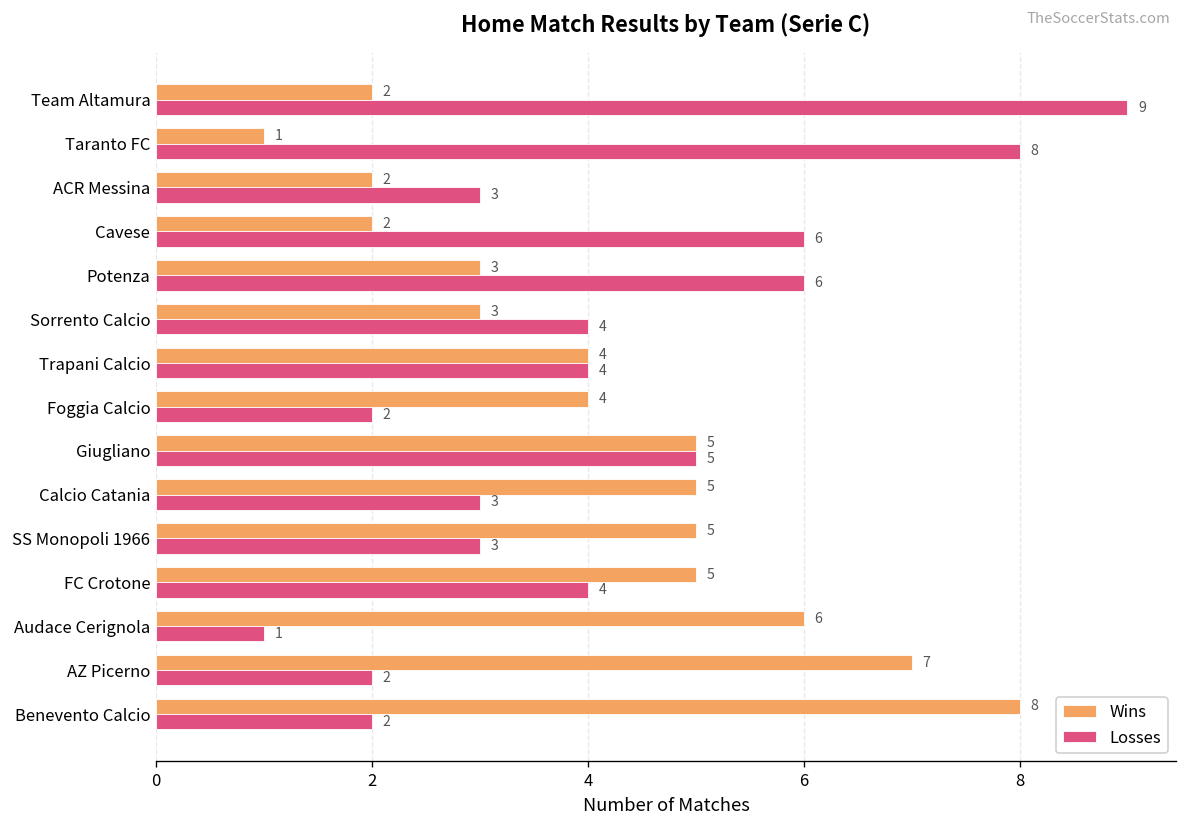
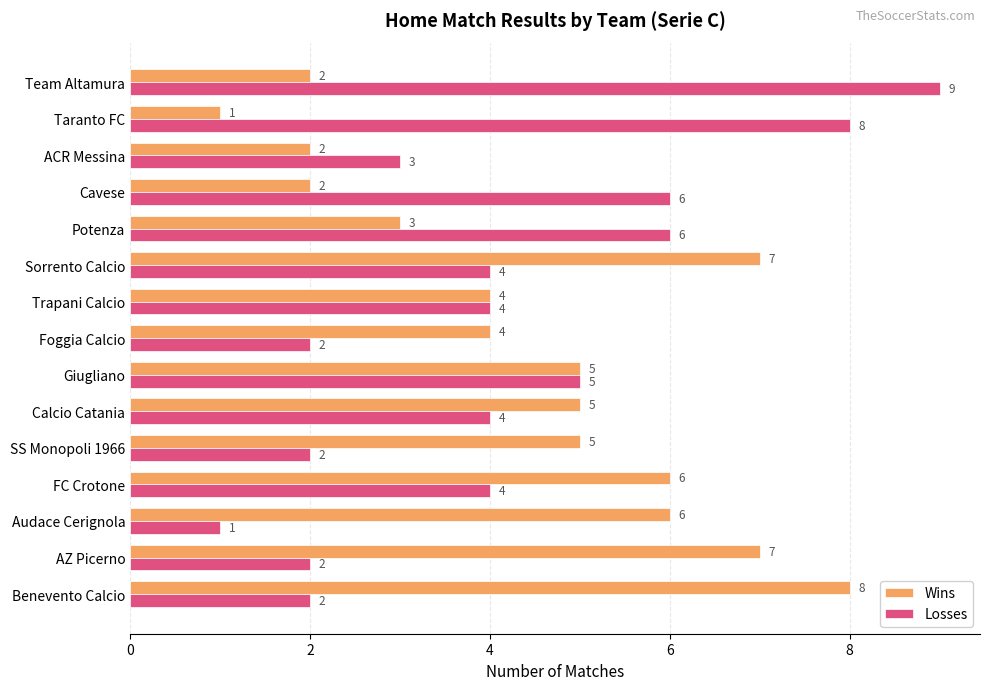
Wins, Sorrento Calcio: 3 -> 7
Losses, Calcio Catania: 3 -> 4
Losses, SS Monopoli 1966: 3 -> 2
Wins, FC Crotone: 5 -> 6
